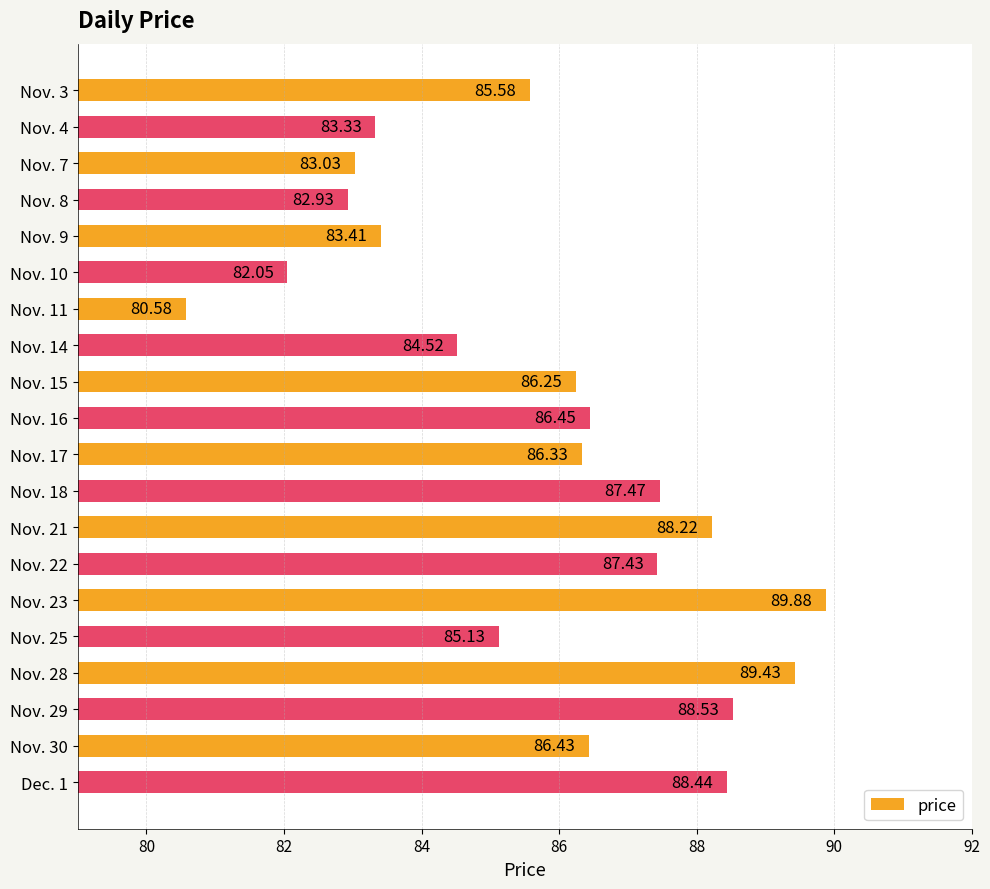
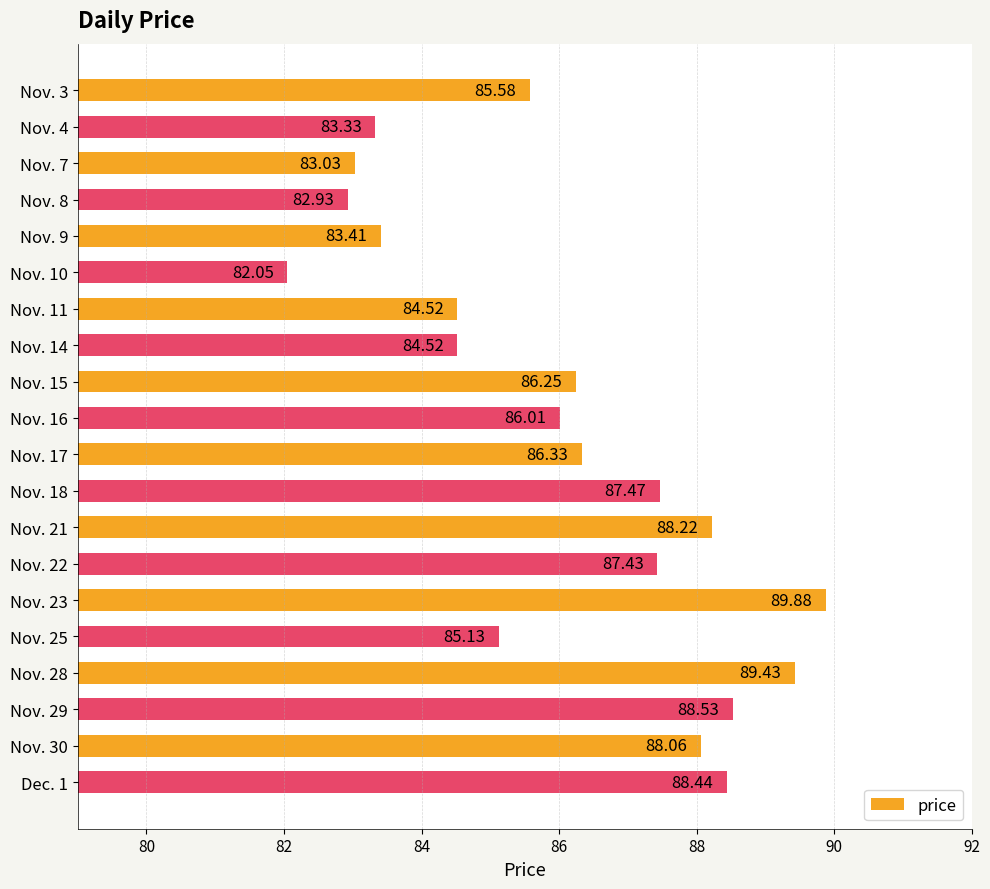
Nov. 11: 80.58 -> 84.52
Nov. 16: 86.45 -> 86.01
Nov. 30: 86.43 -> 88.06
